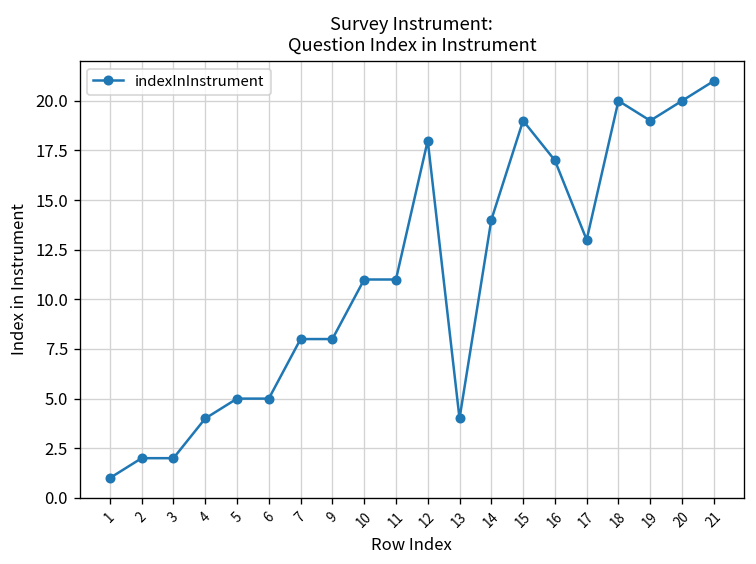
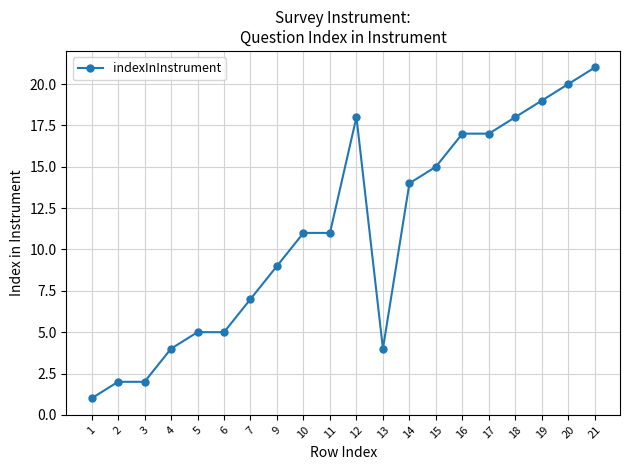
7: 8 -> 7
9: 8 -> 9
15: 19 -> 15
17: 13 -> 17
18: 20 -> 18
